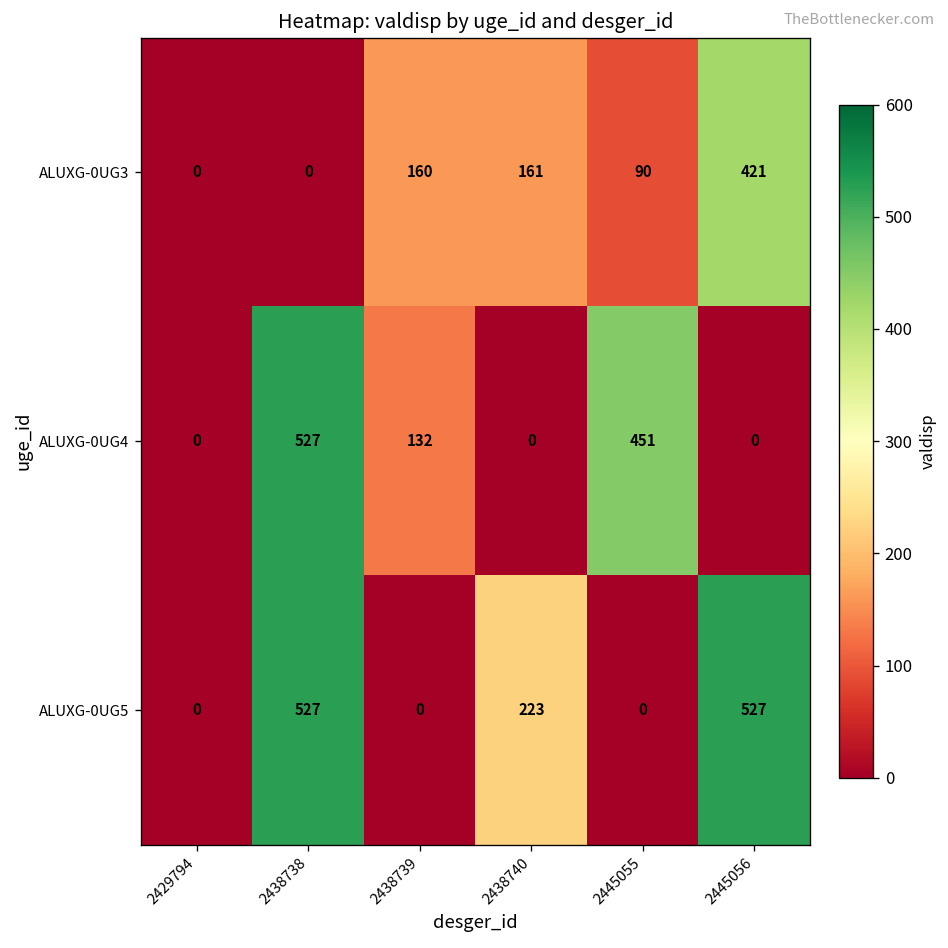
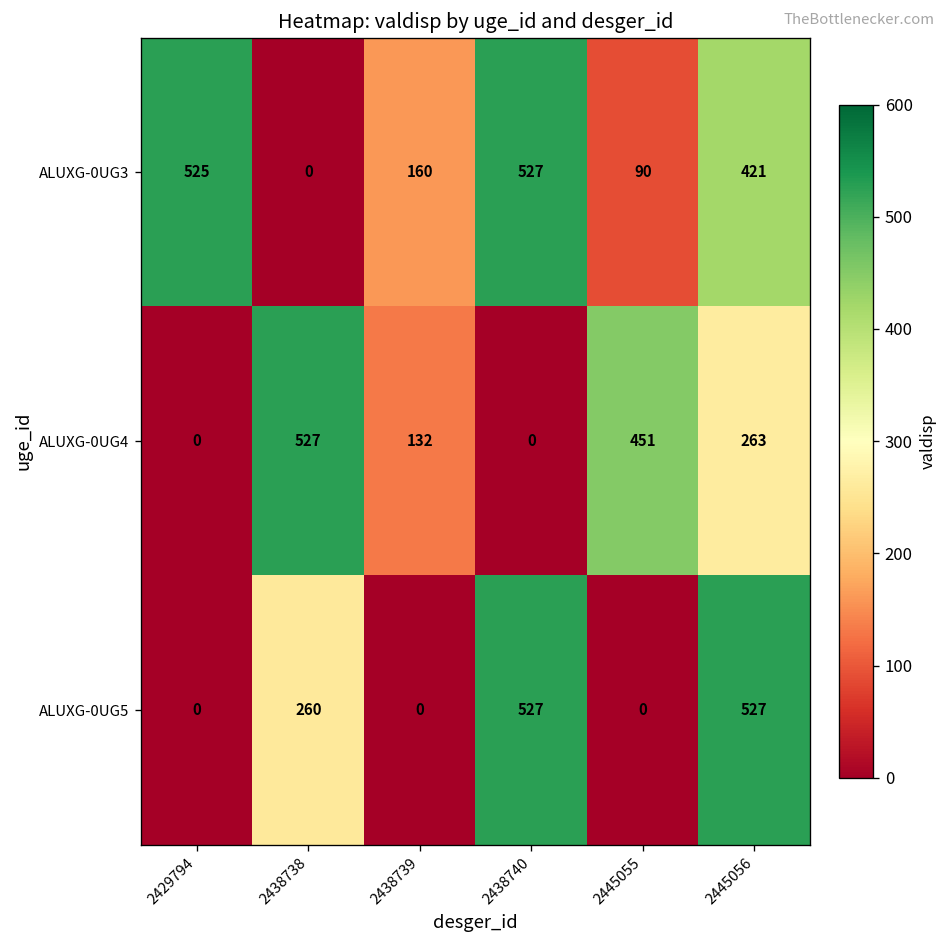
ALUXG-0UG3, 2429794: 0 -> 525
ALUXG-0UG3, 2438740: 161 -> 527
ALUXG-0UG4, 2445056: 0 -> 263
ALUXG-0UG5, 2438738: 527 -> 260
ALUXG-0UG5, 2438740: 223 -> 527
